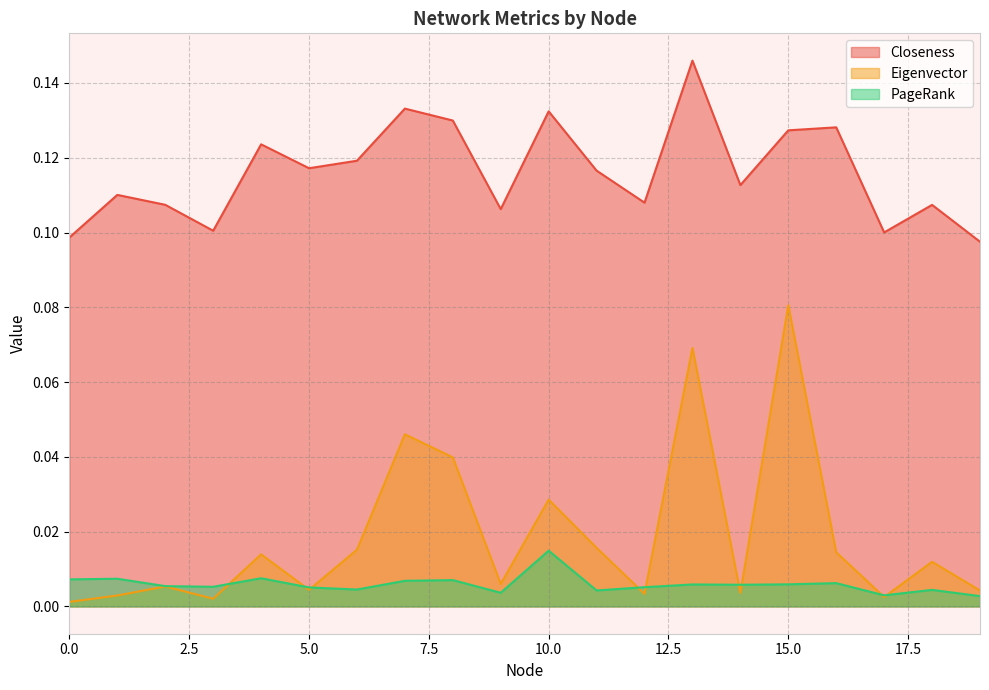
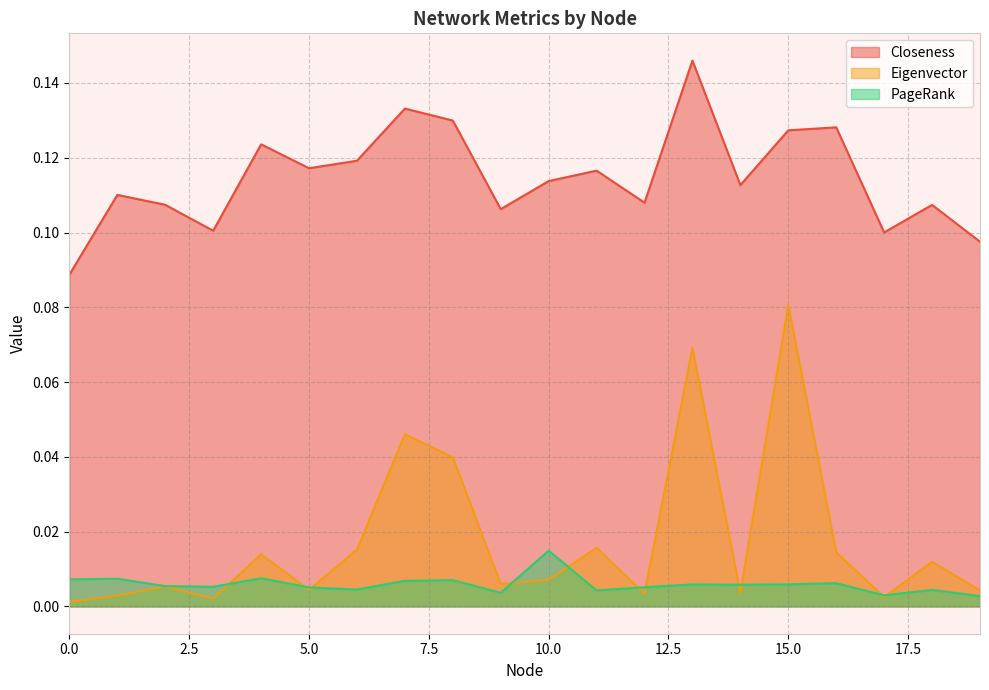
Closeness, 0.0: 0.099 -> 0.089
Closeness, 10.0: 0.132 -> 0.114
Eigenvector, 10.0: 0.029 -> 0.007
